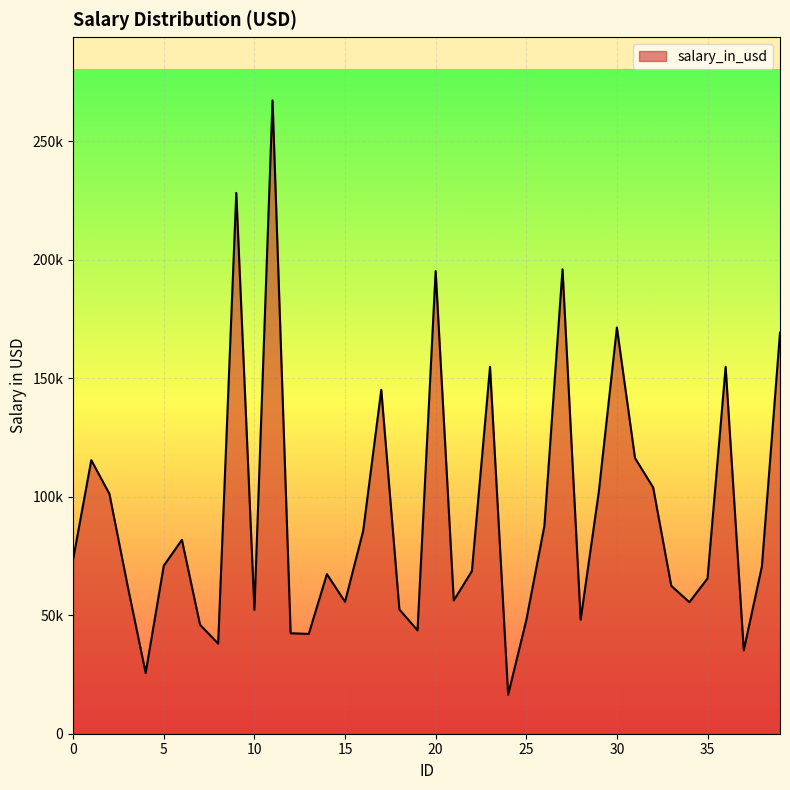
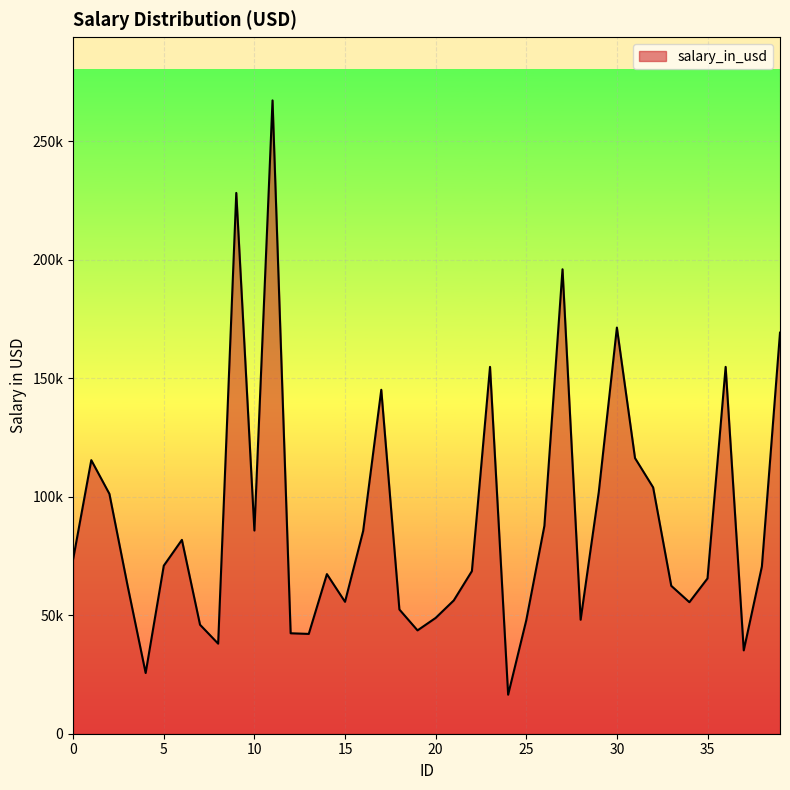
10: 52000 -> 86000
20: 195000 -> 49000
